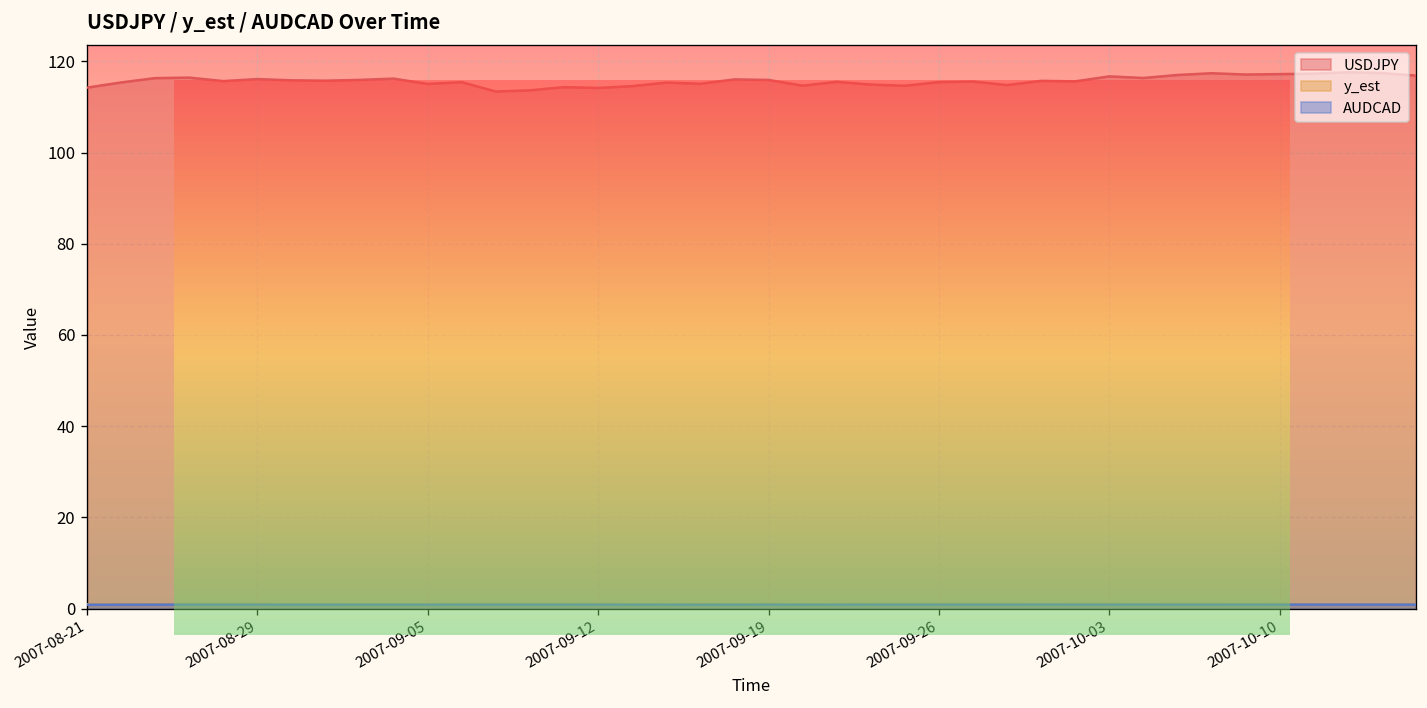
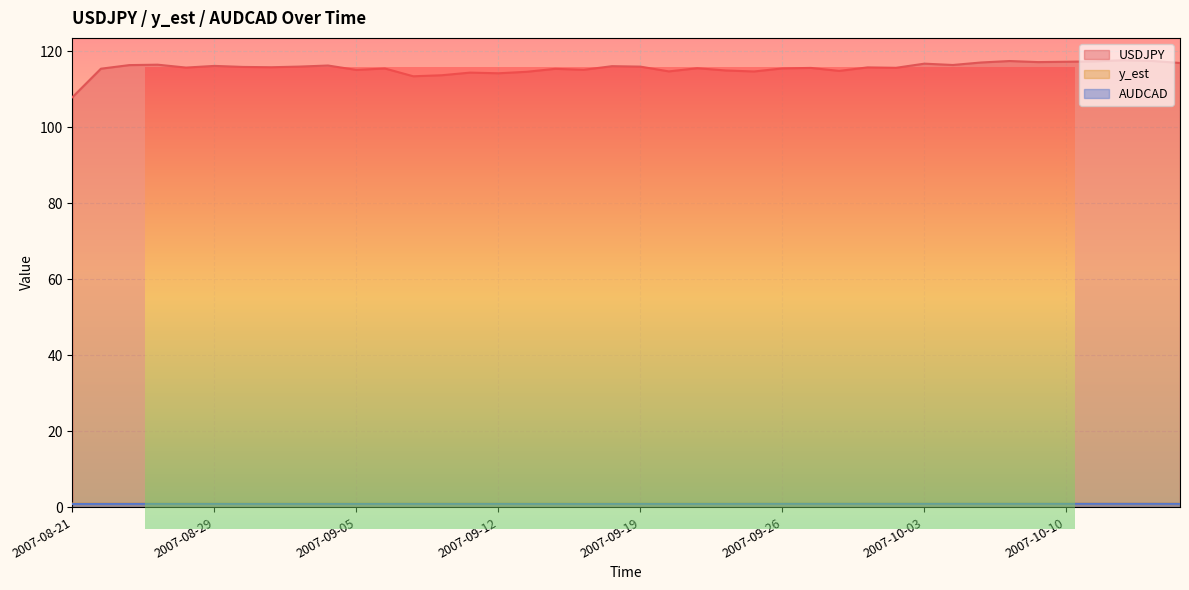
USDJPY, 2007-08-21: 114 -> 108
